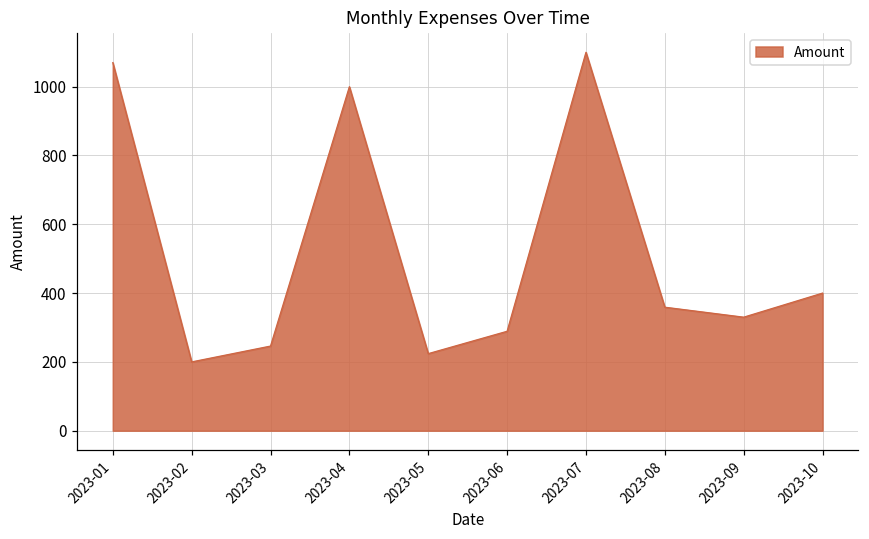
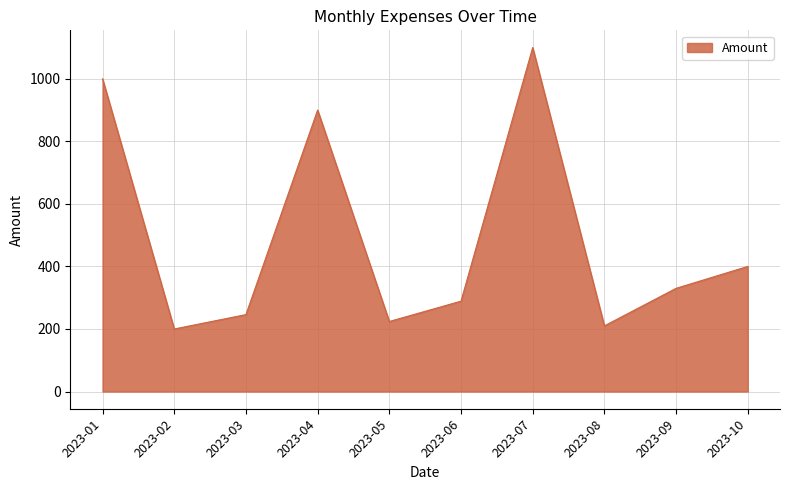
2023-01: 1070 -> 1000
2023-04: 1000 -> 900
2023-08: 360 -> 210
